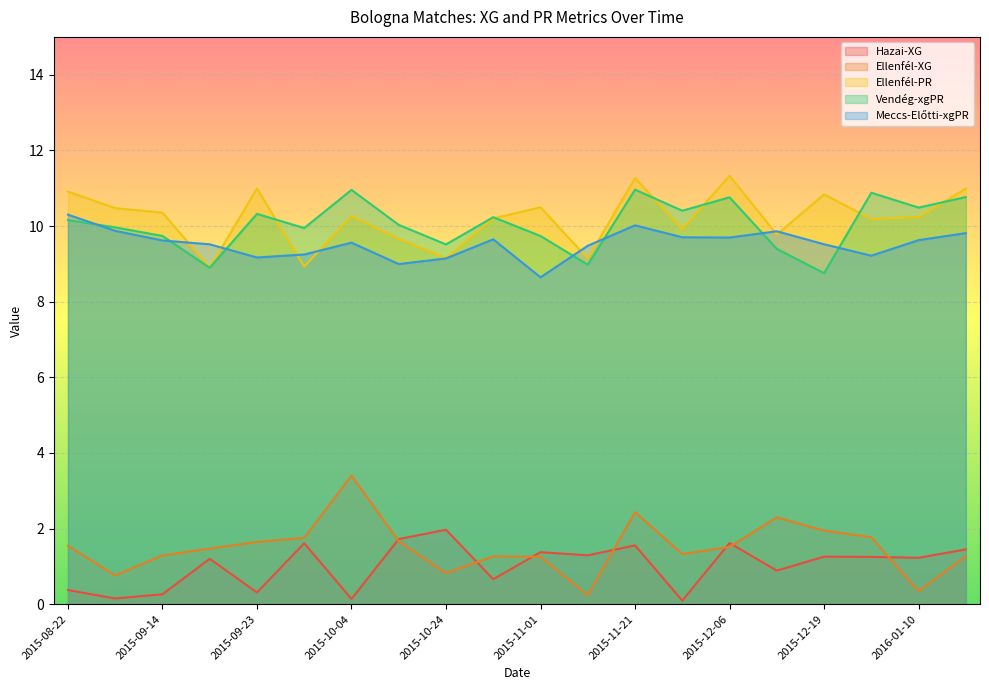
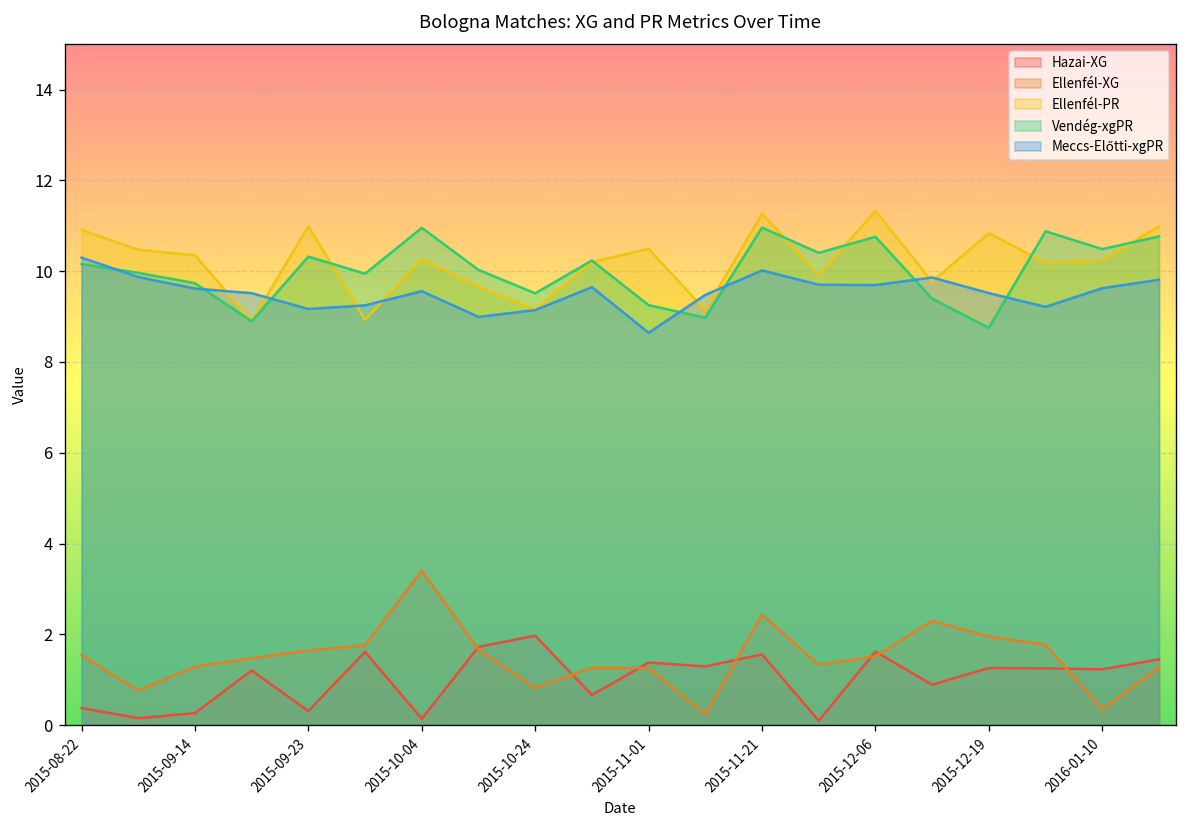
Vendég-xgPR, 2015-11-01: 9.7 -> 9.3
